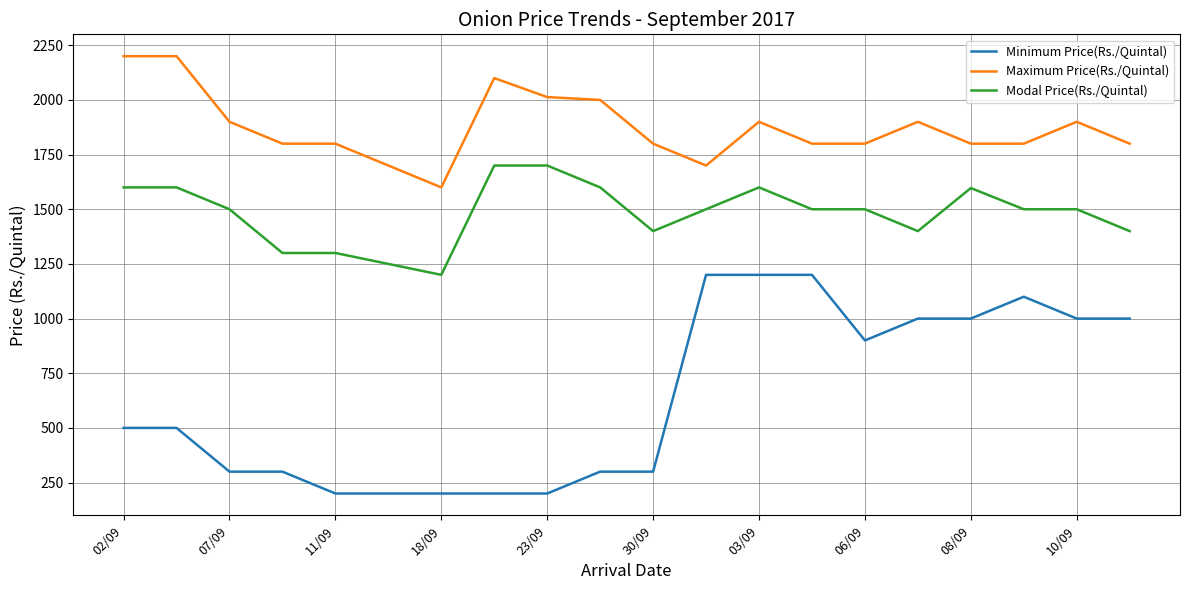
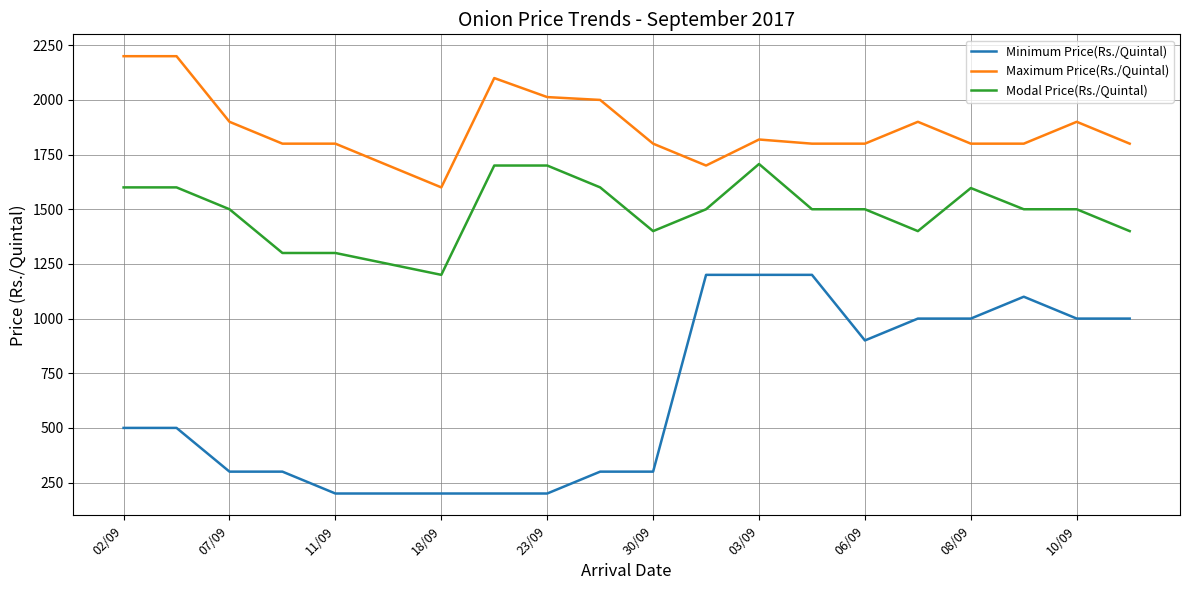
Maximum Price(Rs./Quintal), 03/09: 1900 -> 1820
Modal Price(Rs./Quintal), 03/09: 1600 -> 1710
